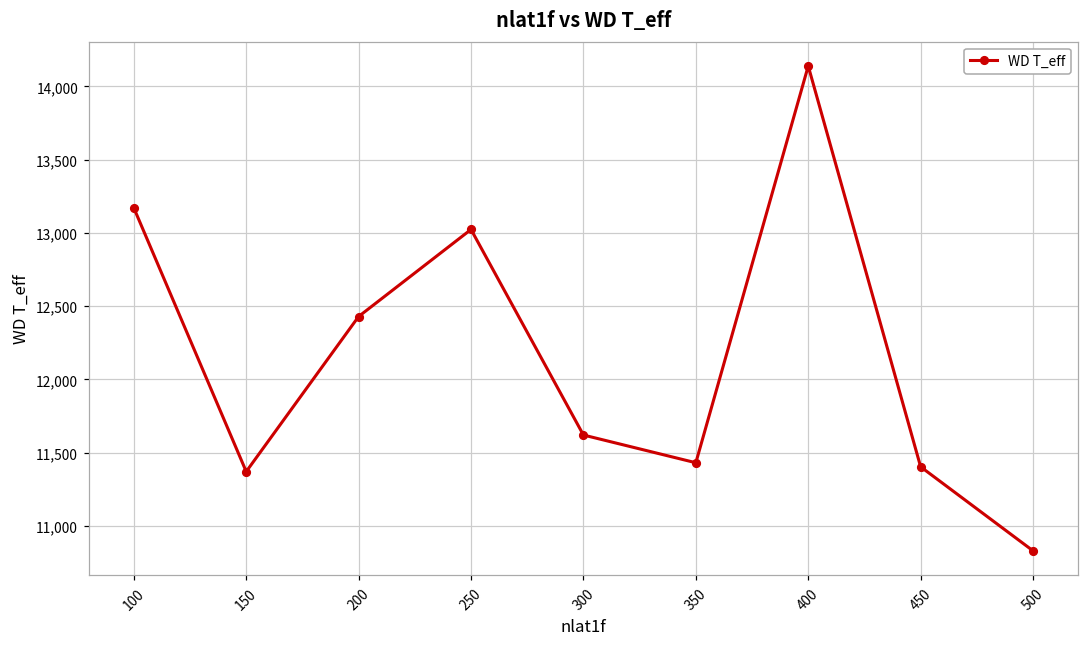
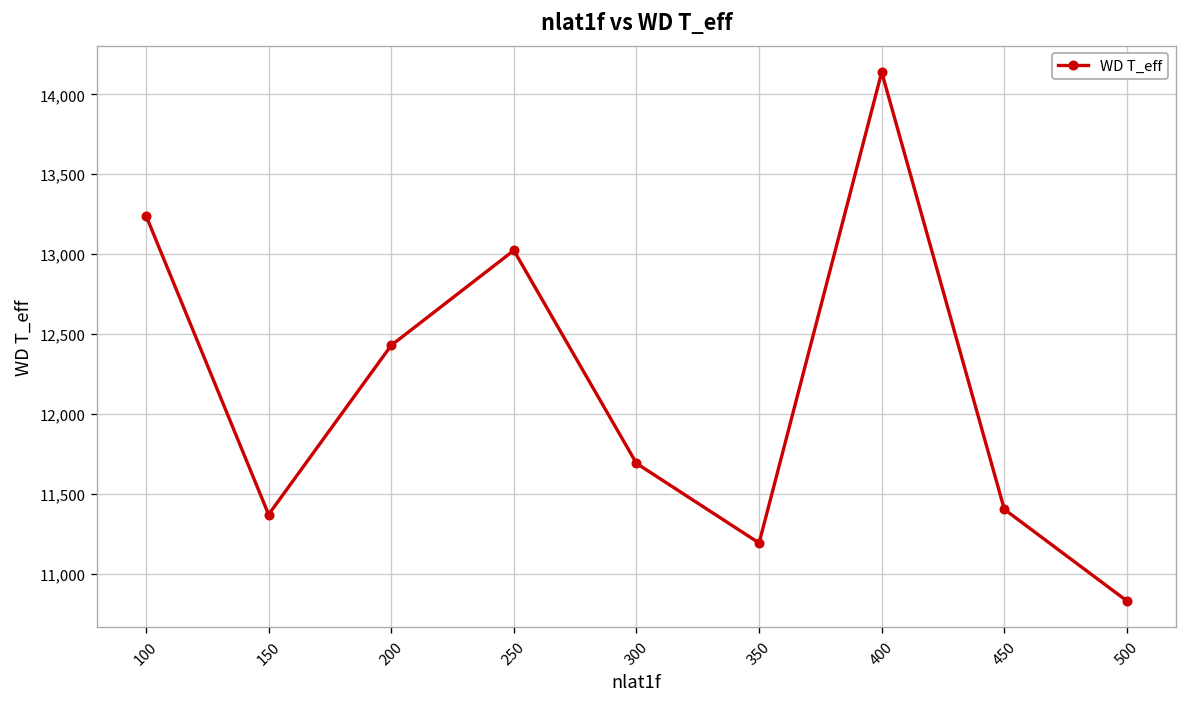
100: 13,170 -> 13,240
300: 11,620 -> 11,690
350: 11,430 -> 11,190
